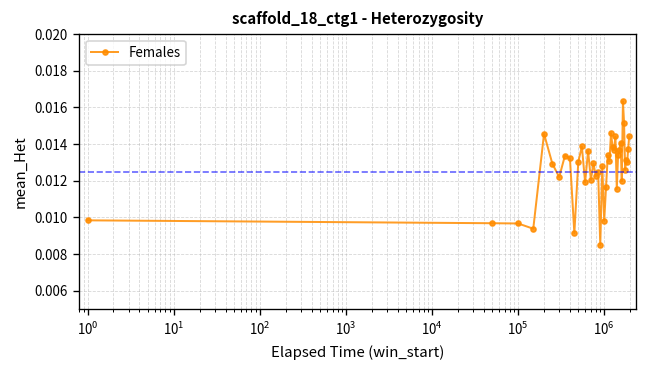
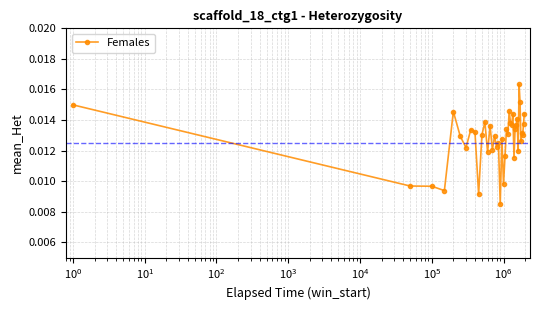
10^0: 0.0098 -> 0.0150
